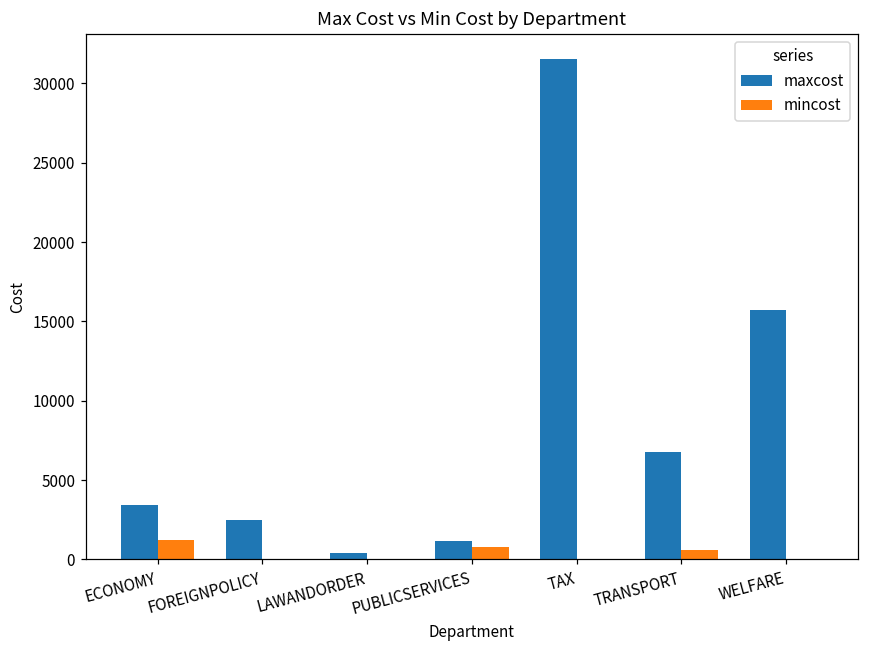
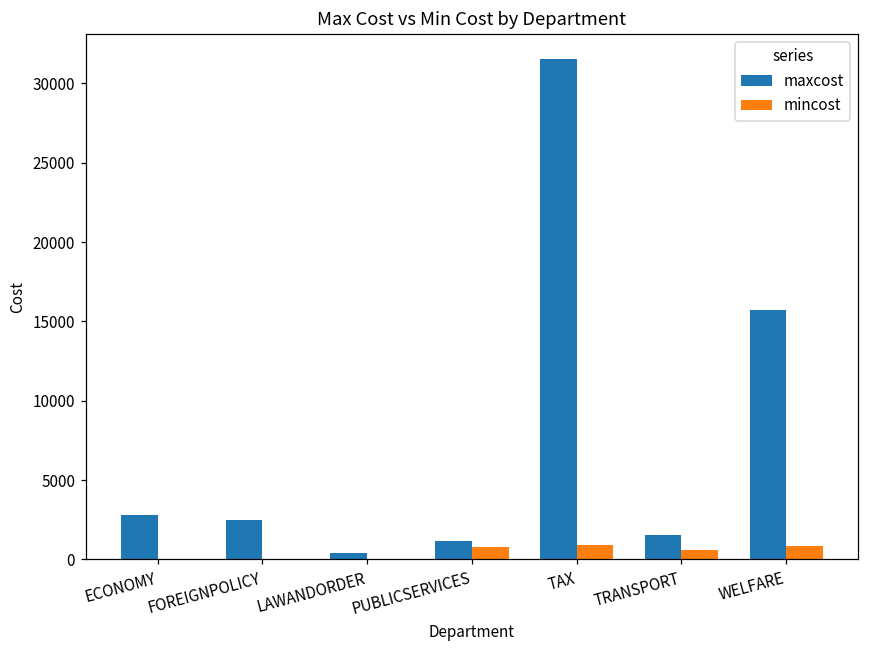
maxcost, ECONOMY: 3500 -> 2800
mincost, ECONOMY: 1200 -> 0
mincost, TAX: 0 -> 900
maxcost, TRANSPORT: 6800 -> 1600
mincost, WELFARE: 100 -> 800
